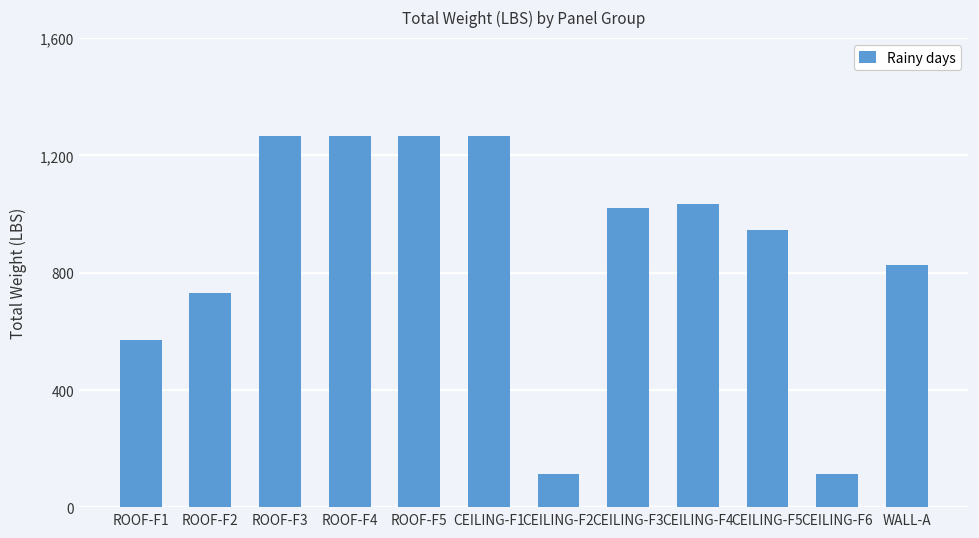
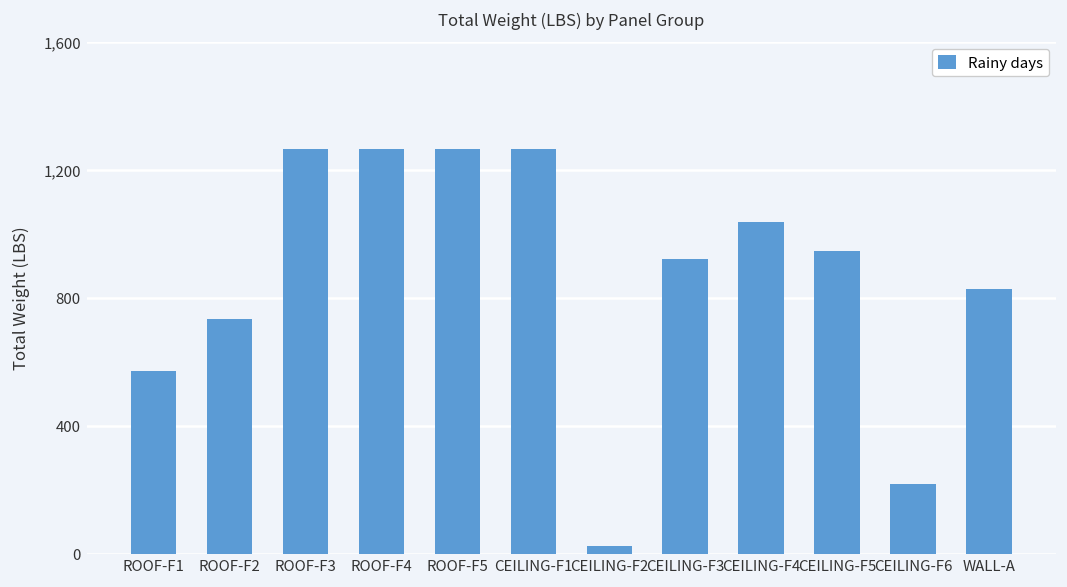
CEILING-F2: 110 -> 20
CEILING-F3: 1,020 -> 920
CEILING-F6: 110 -> 220
